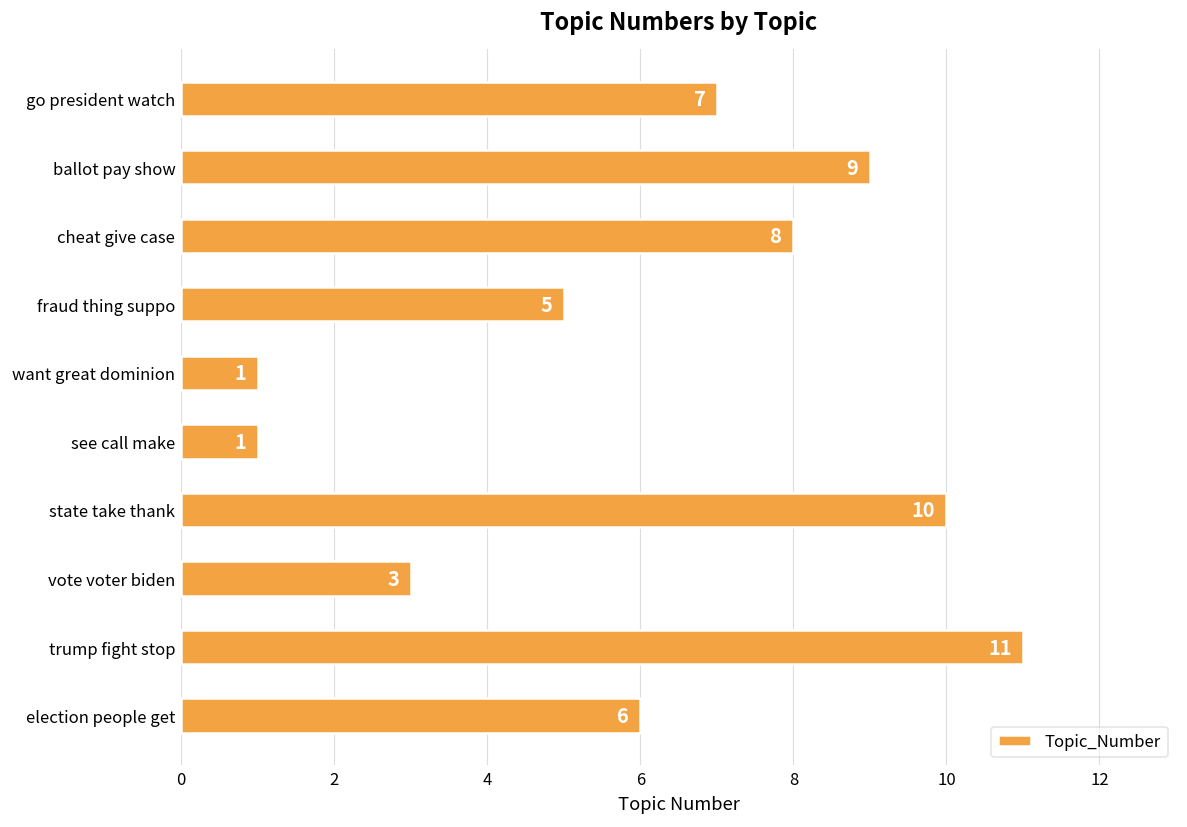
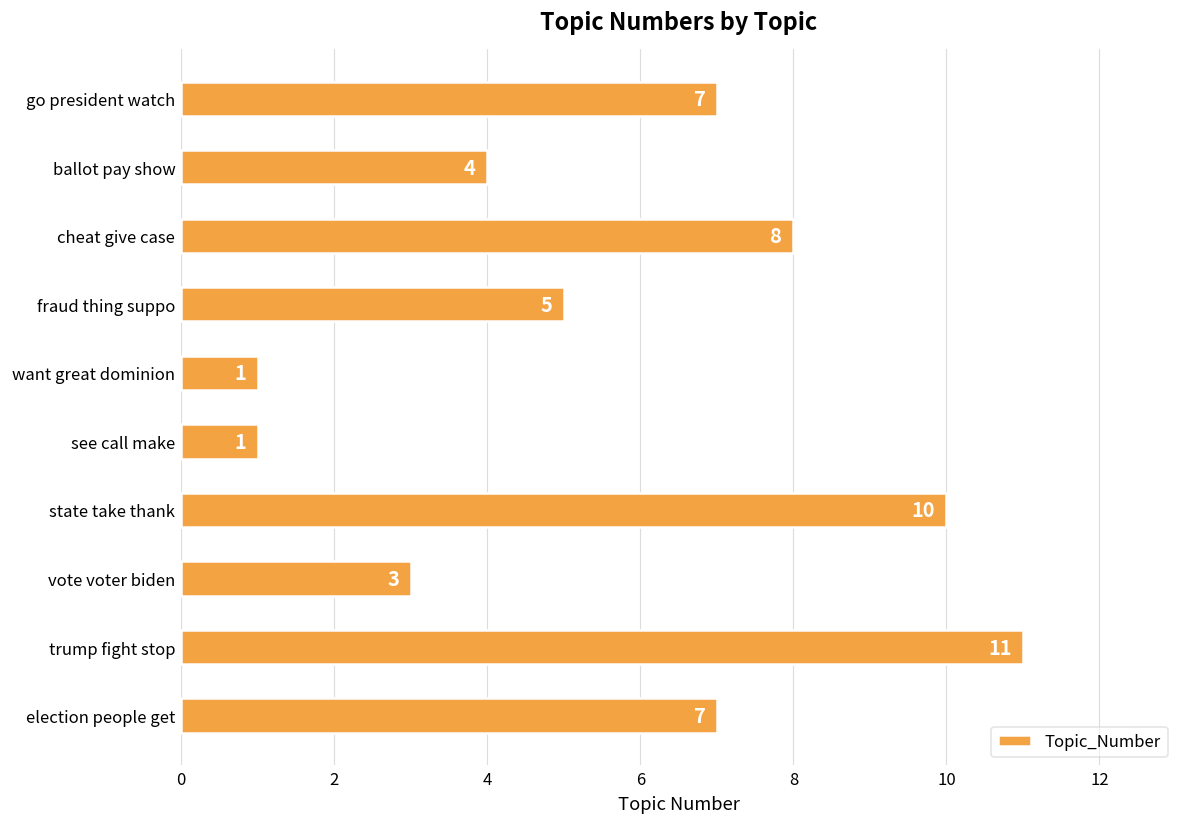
ballot pay show: 9 -> 4
election people get: 6 -> 7
